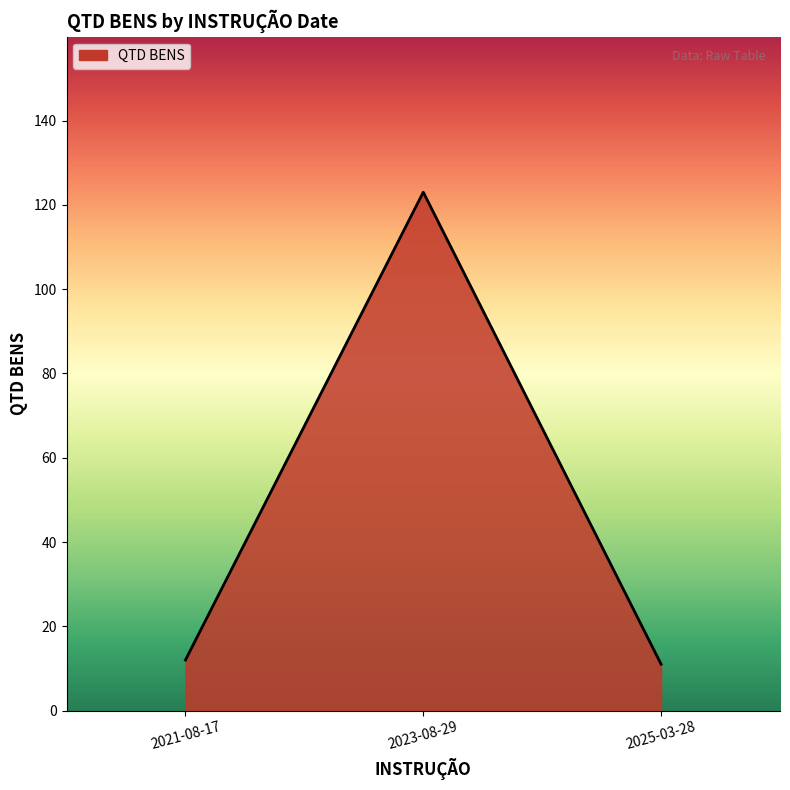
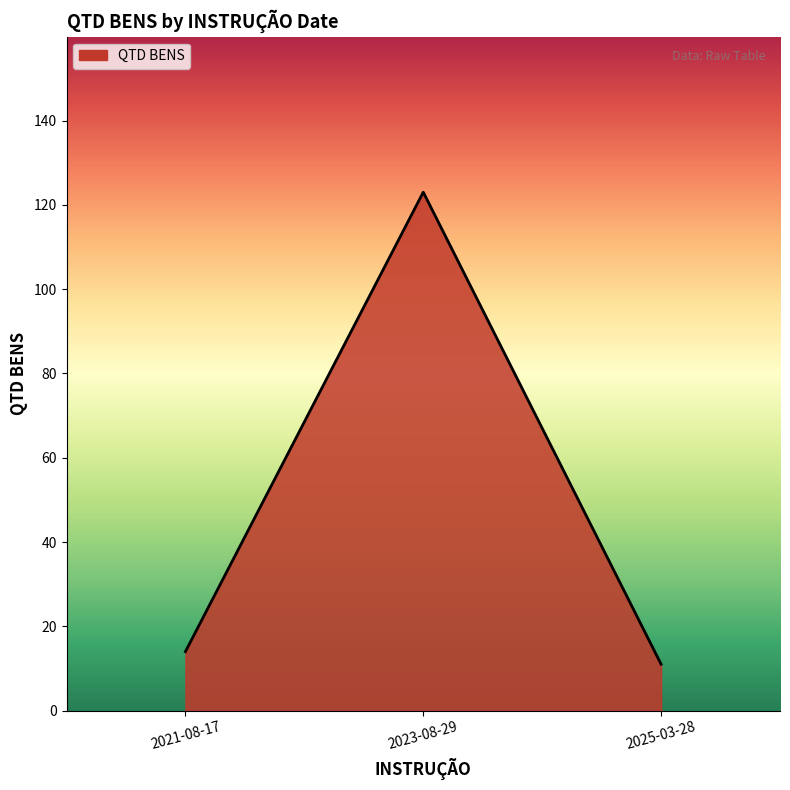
2021-08-17: 12 -> 14
